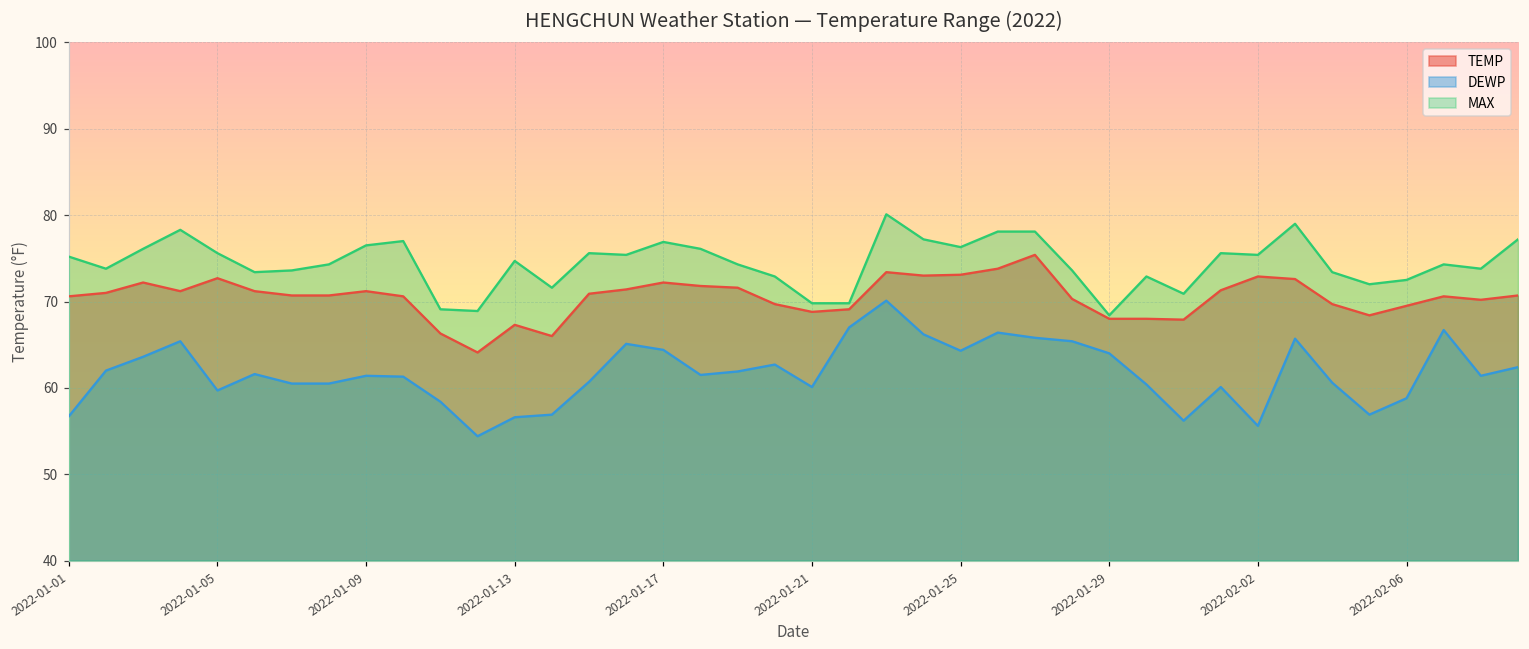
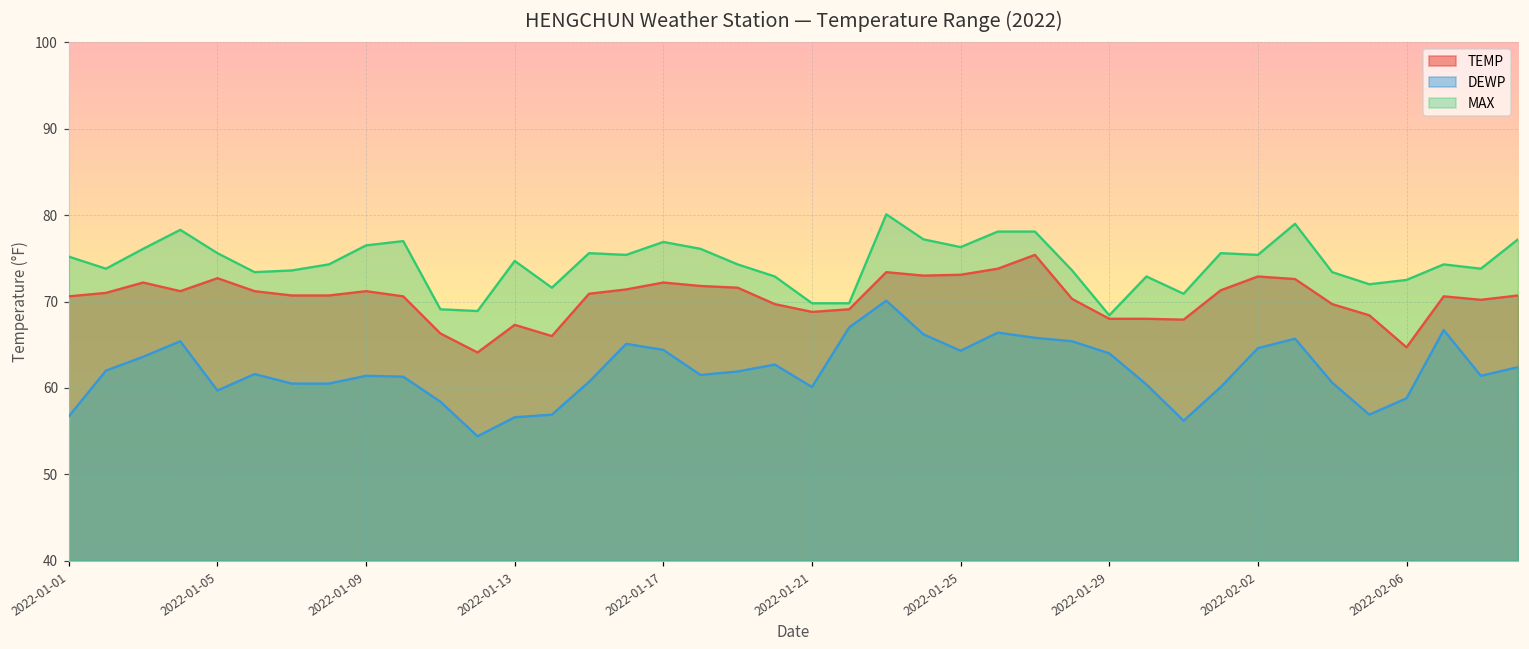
DEWP, 2022-02-02: 56 -> 65
TEMP, 2022-02-06: 70 -> 65
